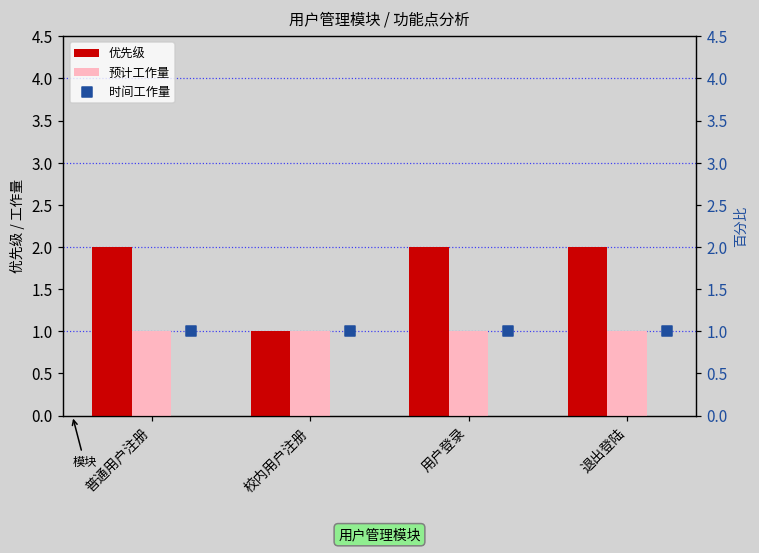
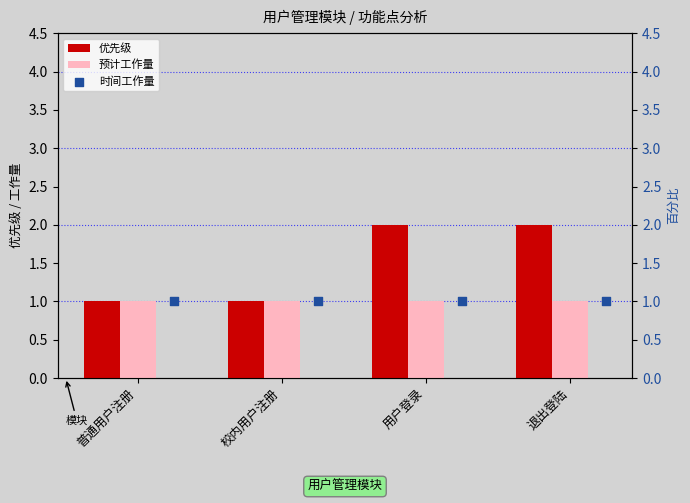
优先级, 普通用户注册: 2 -> 1
